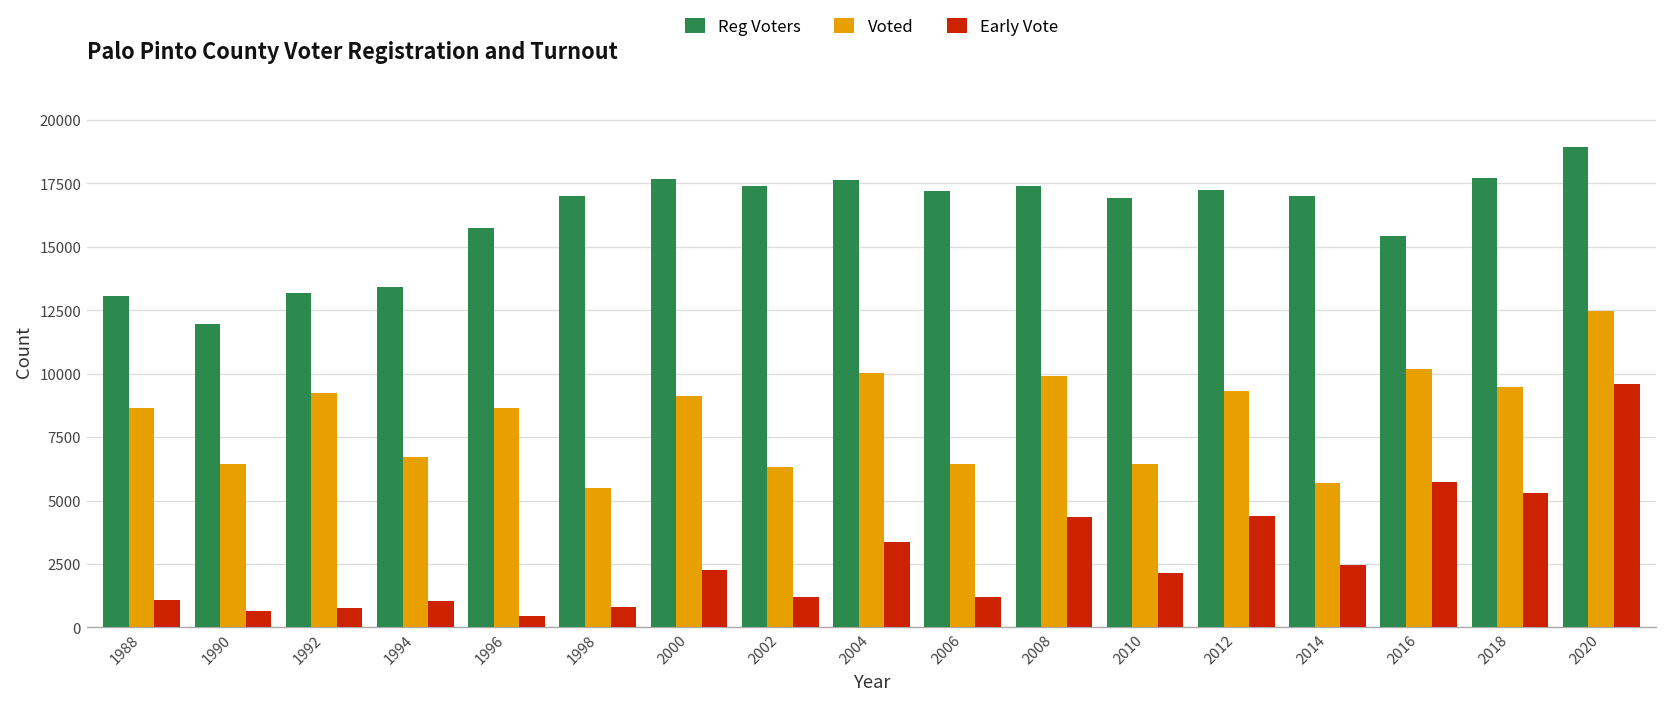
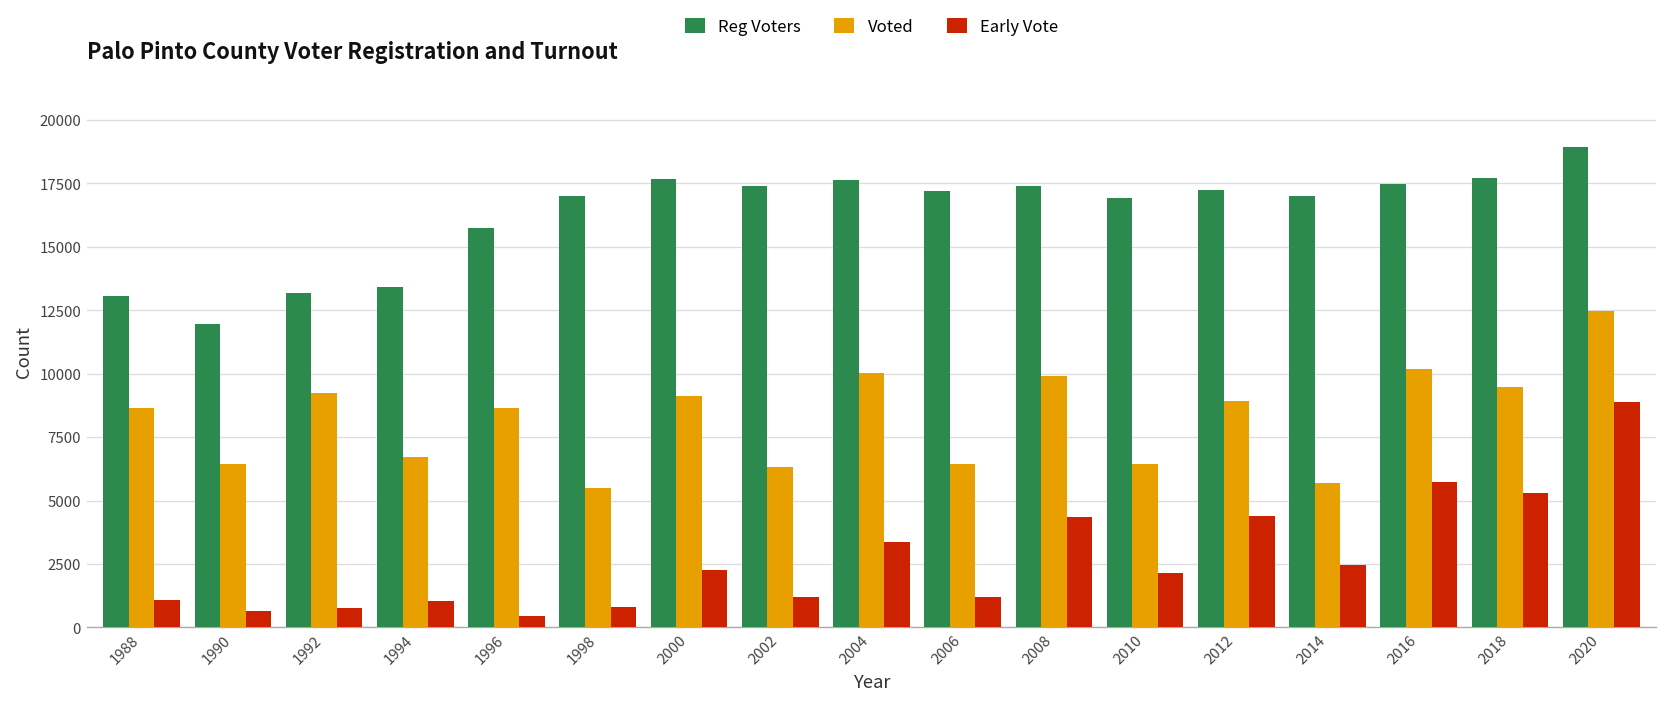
Voted, 2012: 9300 -> 8900
Reg Voters, 2016: 15400 -> 17500
Early Vote, 2020: 9600 -> 8900
